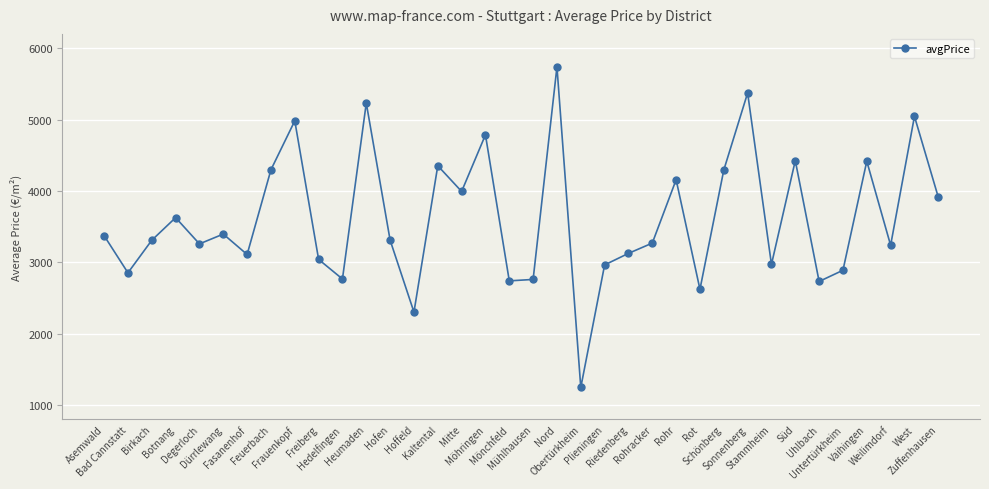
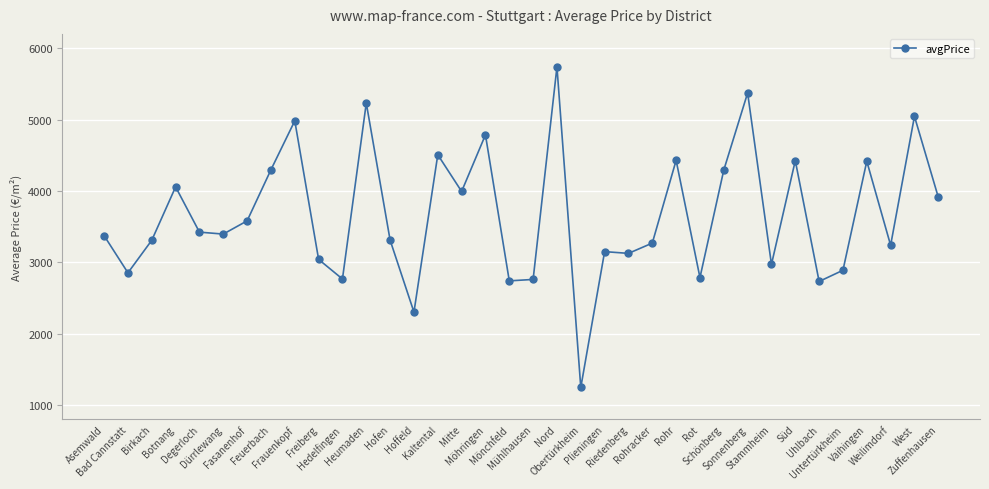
Botnang: 3600 -> 4100
Degerloch: 3300 -> 3400
Fasanenhof: 3100 -> 3600
Kaltental: 4400 -> 4500
Plieningen: 3000 -> 3100
Rohr: 4200 -> 4400
Rot: 2600 -> 2800
